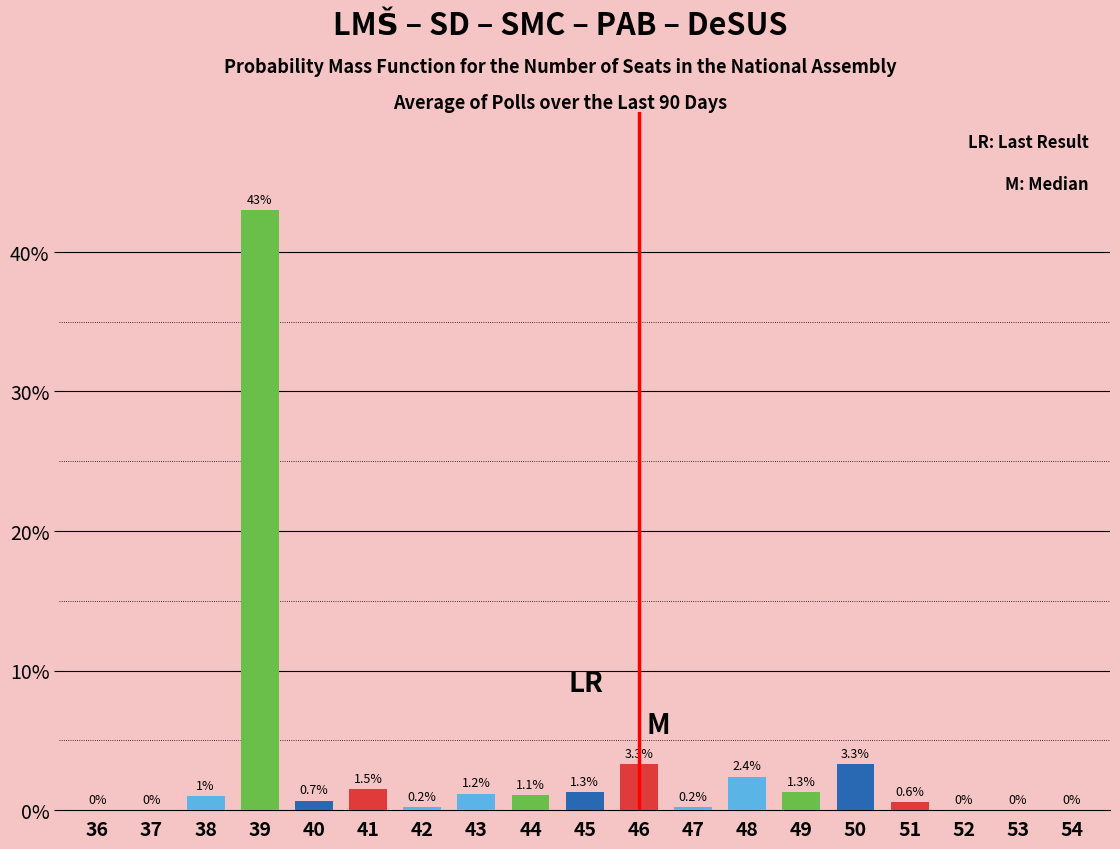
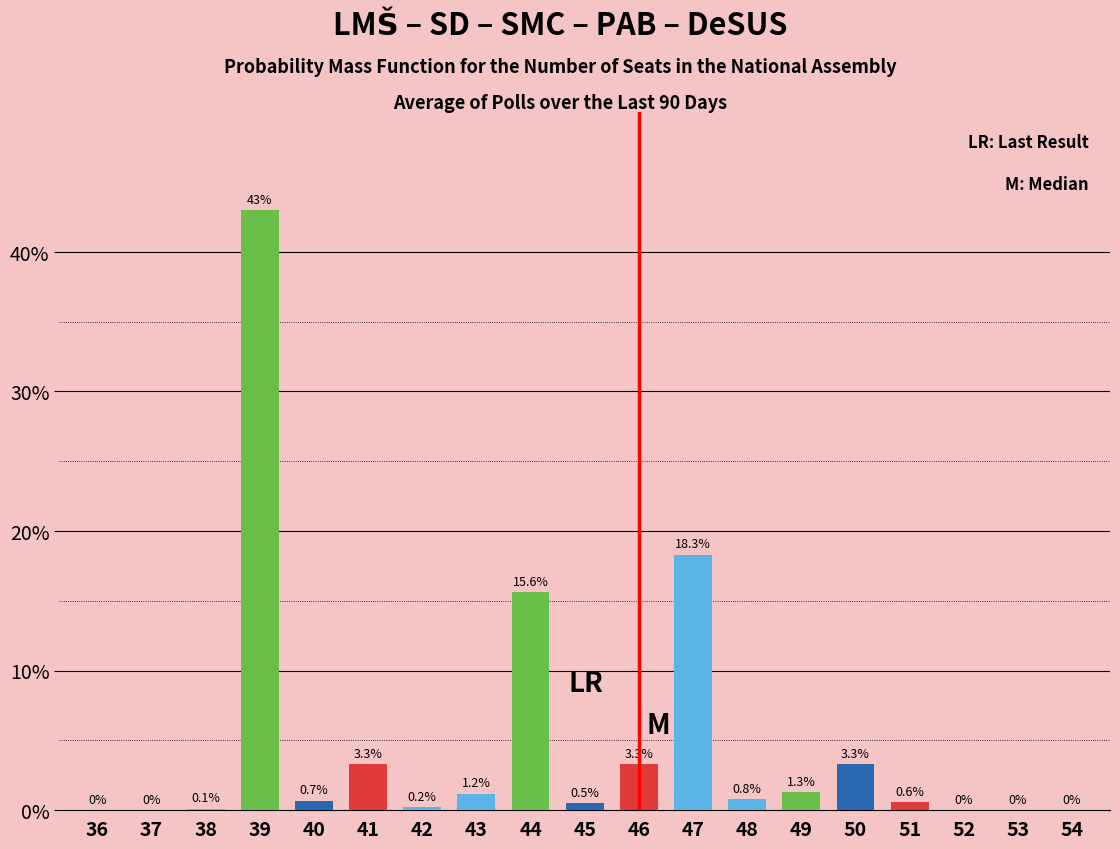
38: 1% -> 0.1%
41: 1.5% -> 3.3%
44: 1.1% -> 15.6%
45: 1.3% -> 0.5%
47: 0.2% -> 18.3%
48: 2.4% -> 0.8%
